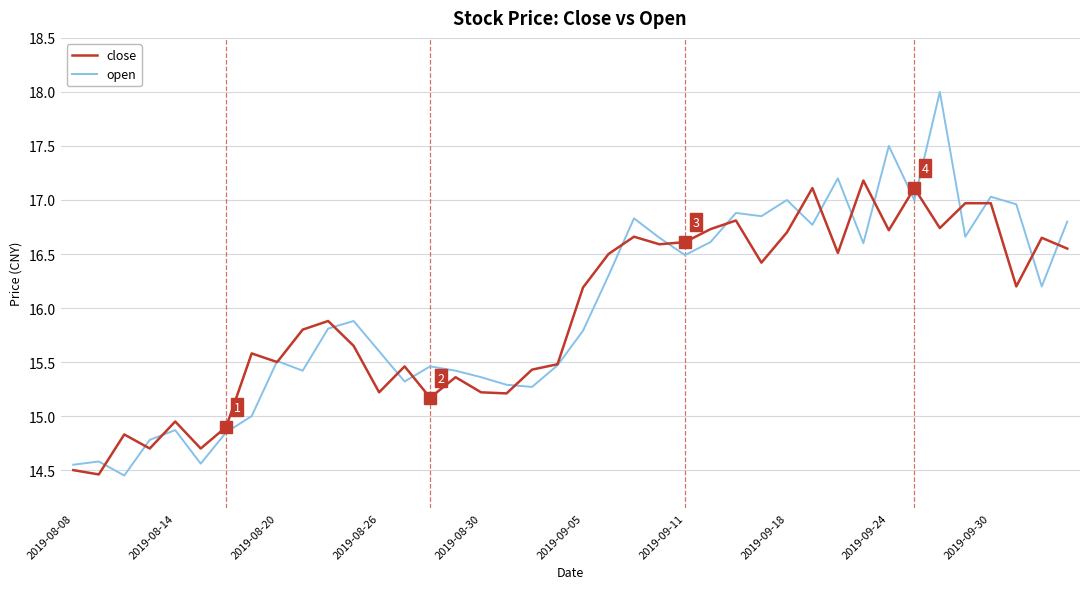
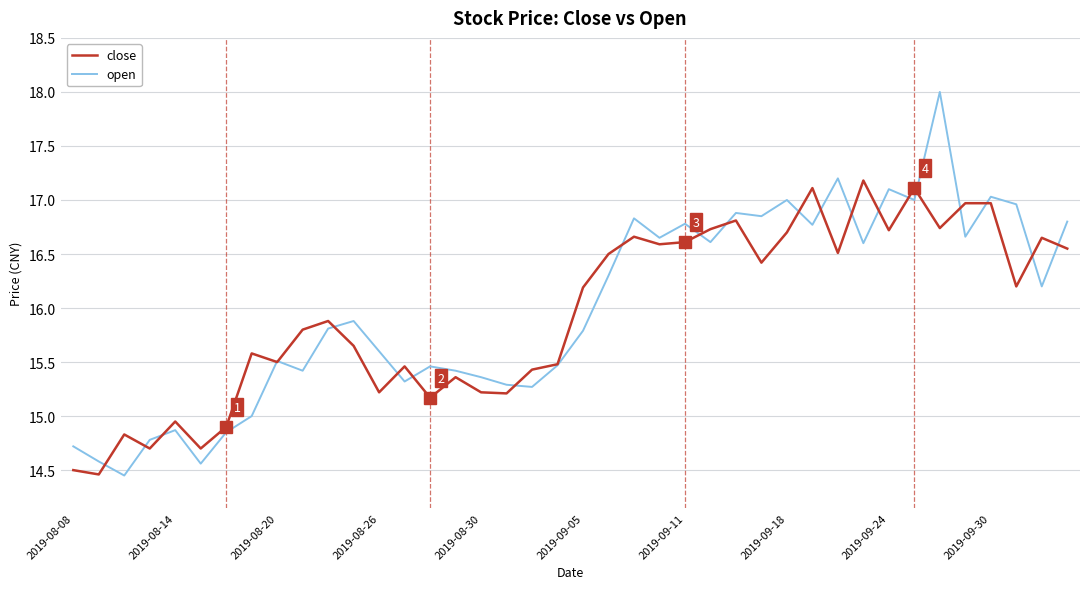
open, 2019-08-08: 14.55 -> 14.72
open, 2019-09-11: 16.49 -> 16.78
open, 2019-09-24: 17.5 -> 17.1
